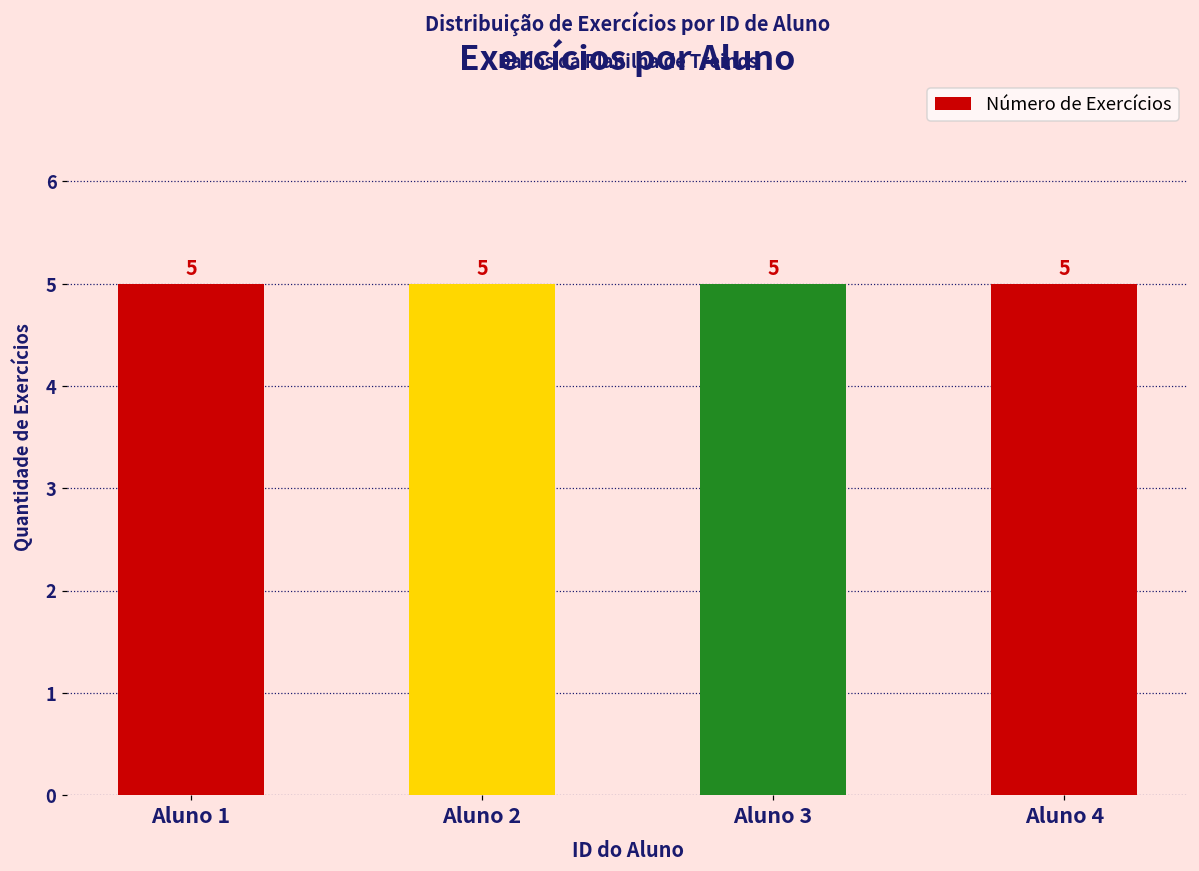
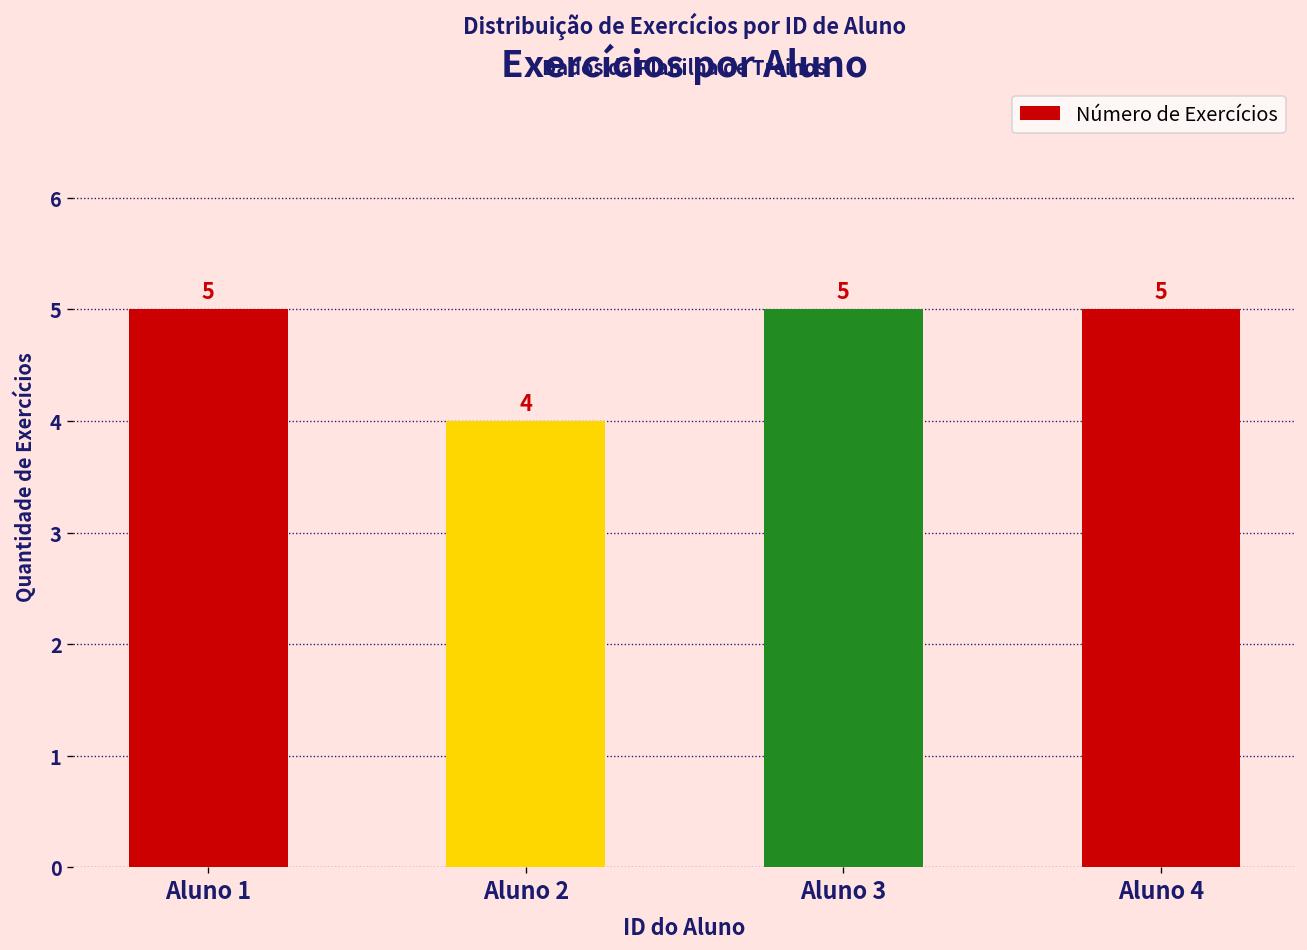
Aluno 2: 5 -> 4
